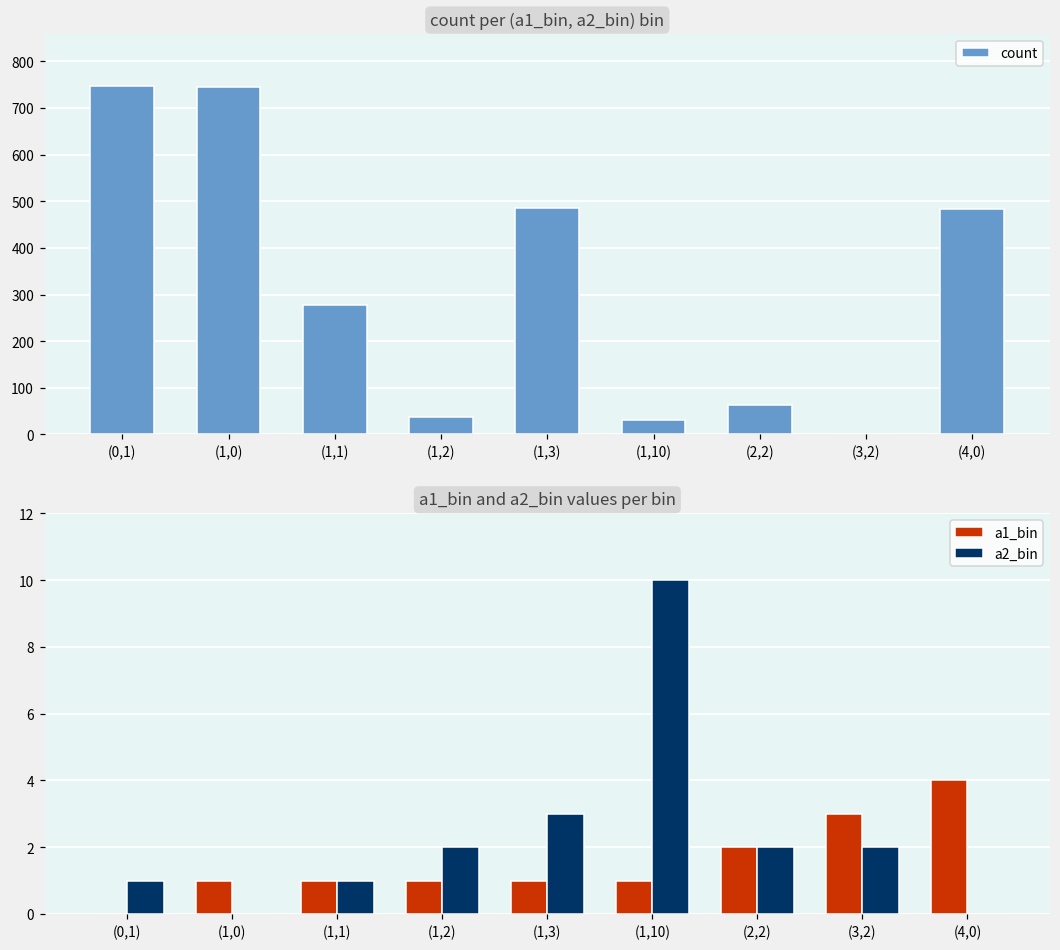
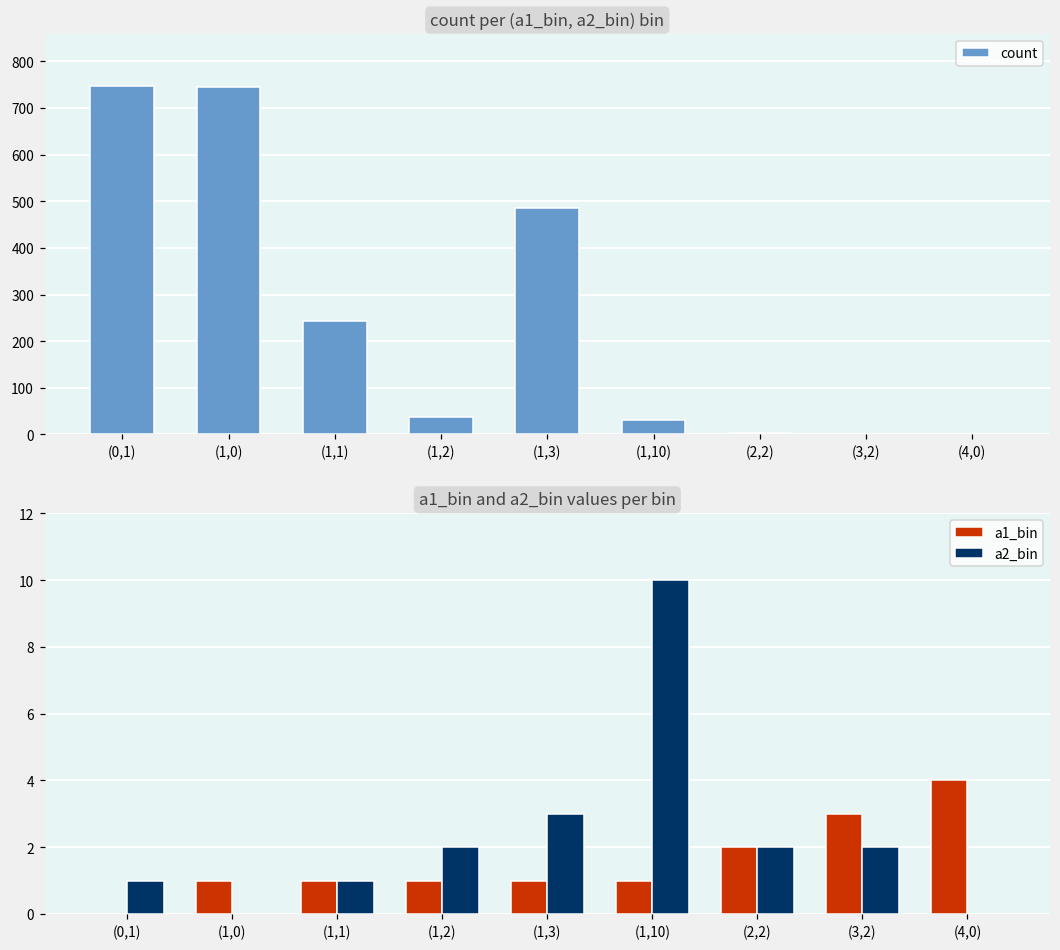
count per (a1_bin, a2_bin) bin, (1,1): 280 -> 240
count per (a1_bin, a2_bin) bin, (2,2): 60 -> 0
count per (a1_bin, a2_bin) bin, (4,0): 480 -> 0
